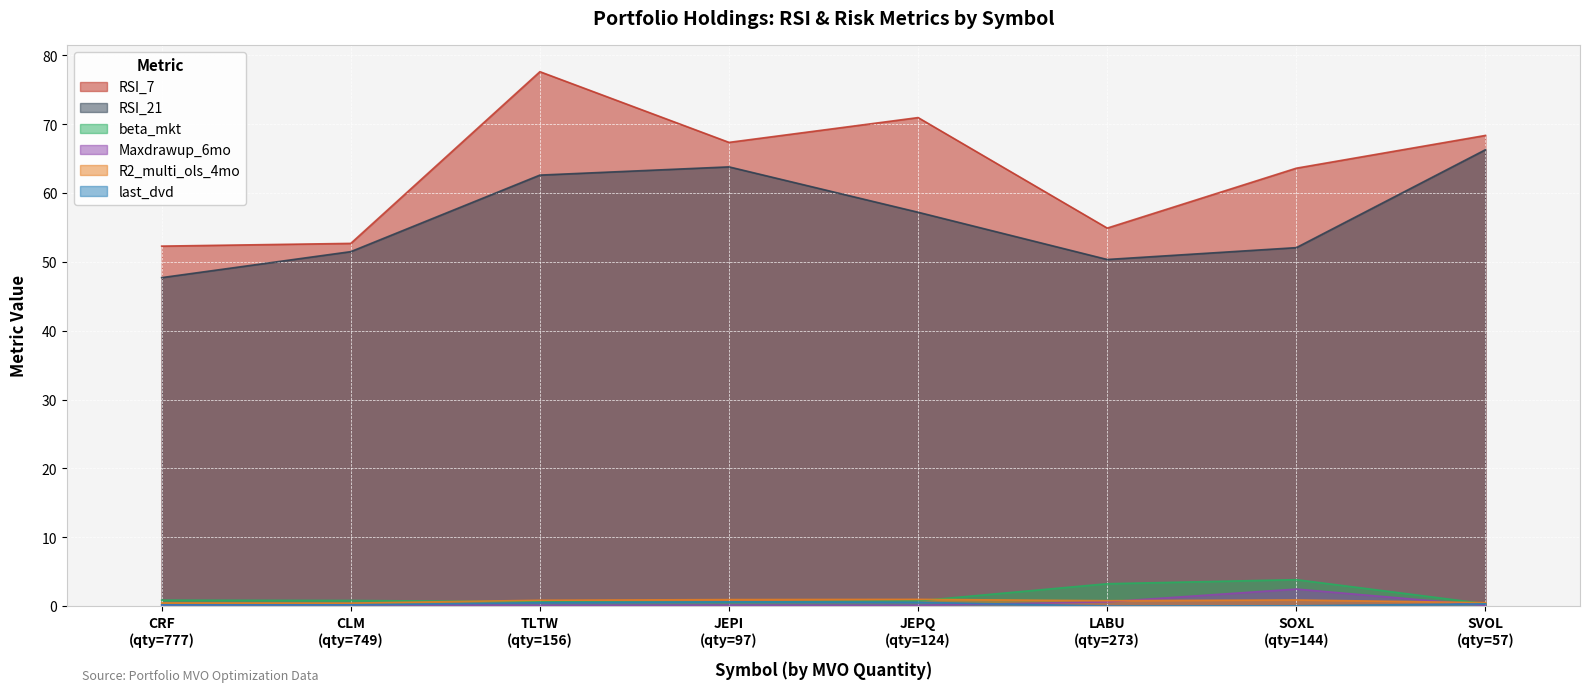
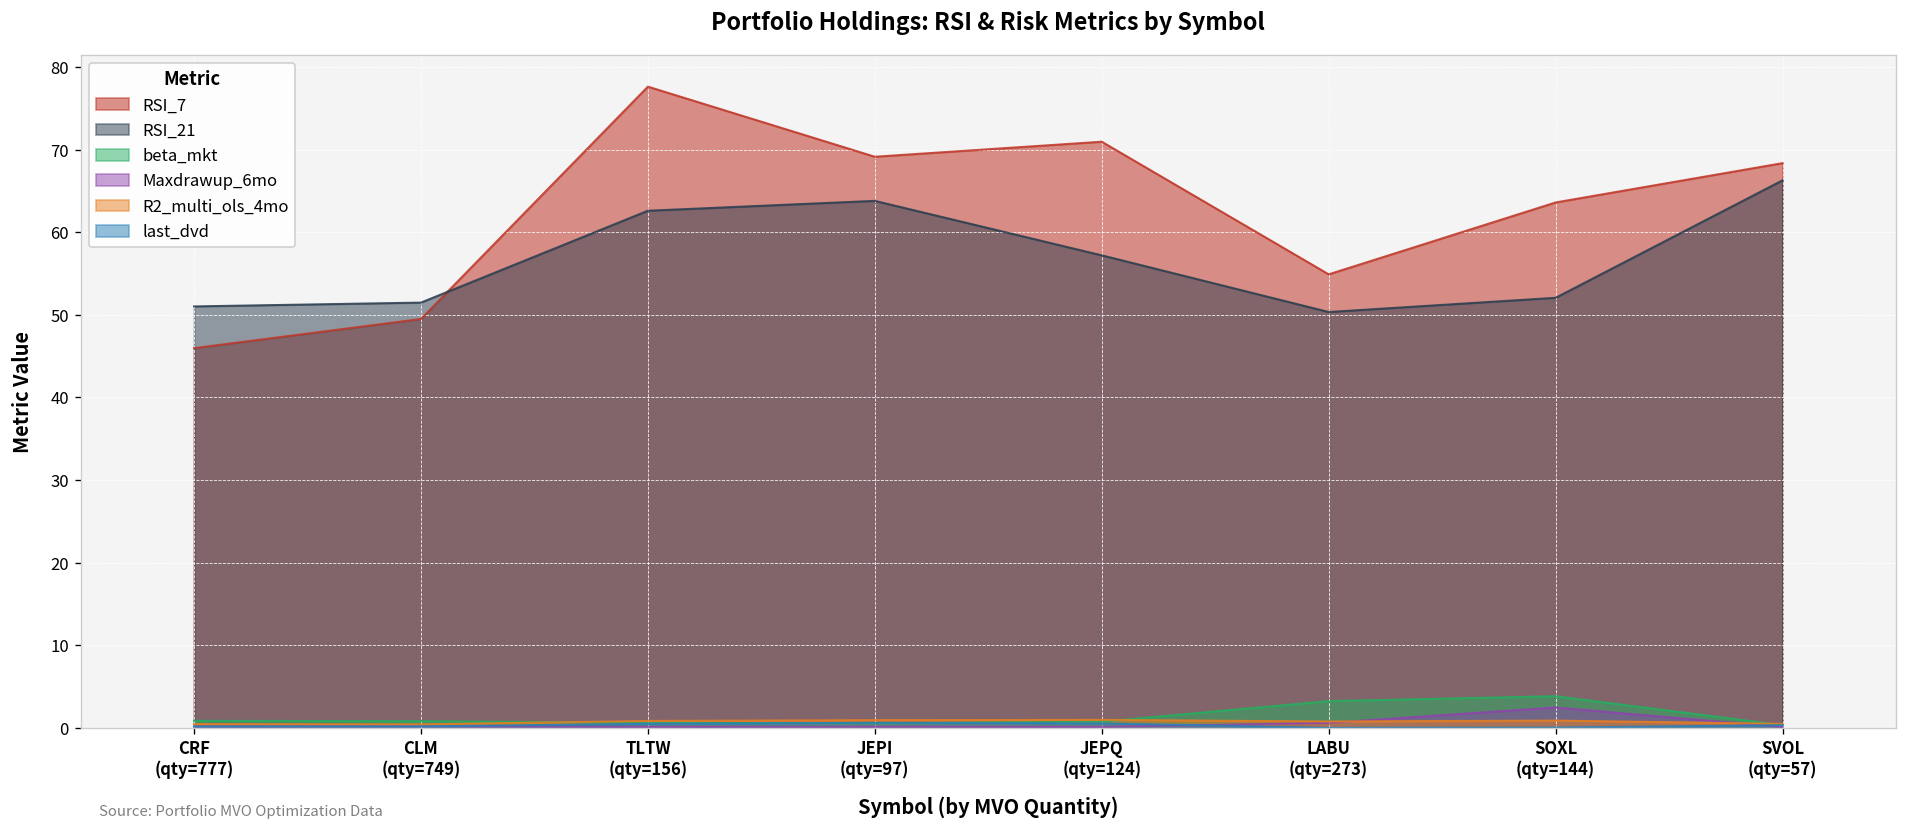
RSI_7, CRF (qty=777): 52 -> 46
RSI_21, CRF (qty=777): 48 -> 51
RSI_7, CLM (qty=749): 53 -> 49
RSI_7, JEPI (qty=97): 67 -> 69
